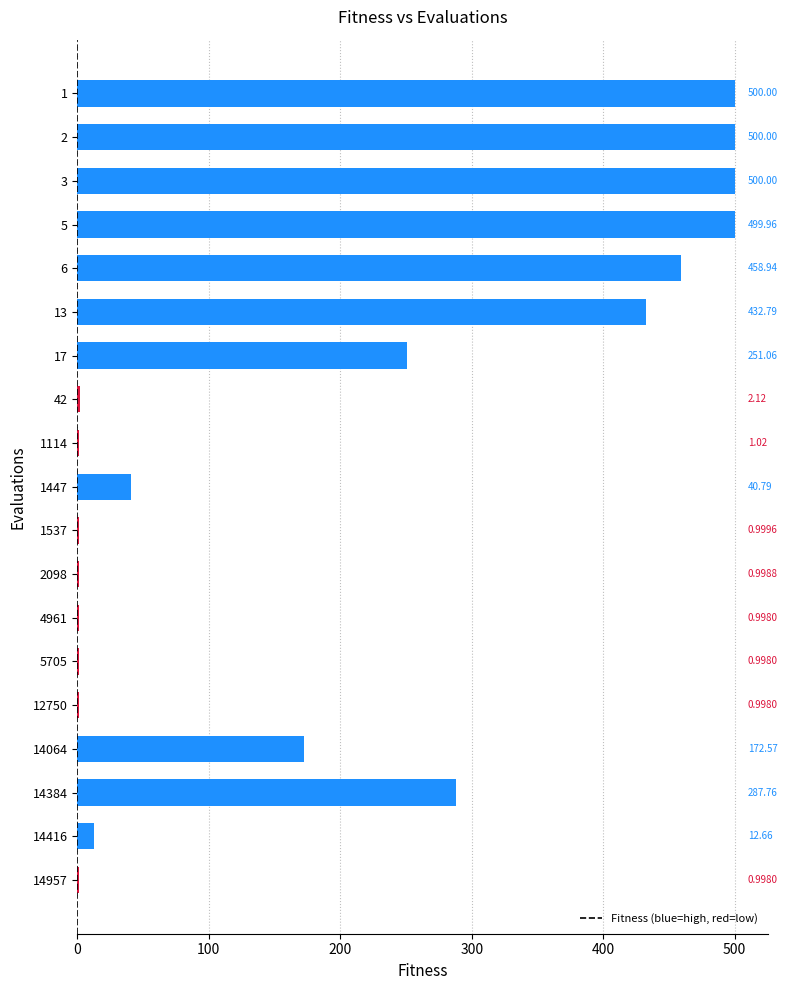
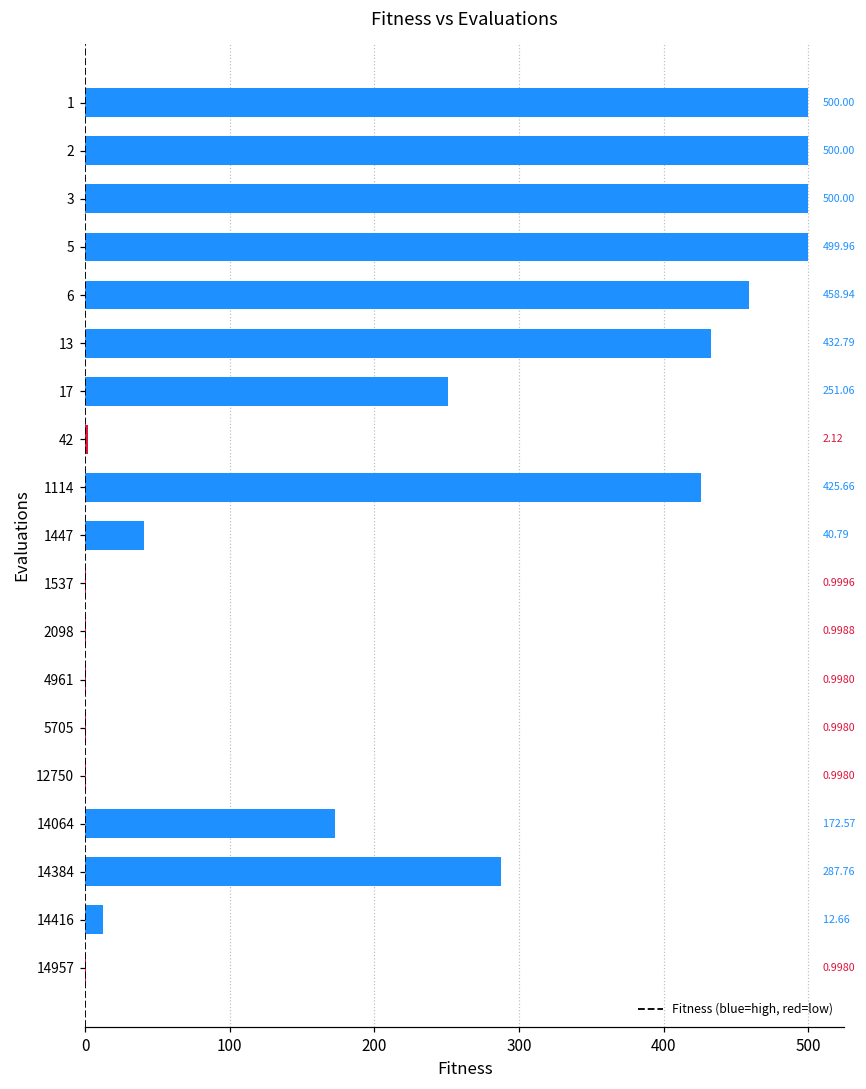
1114: 1.02 -> 425.66
